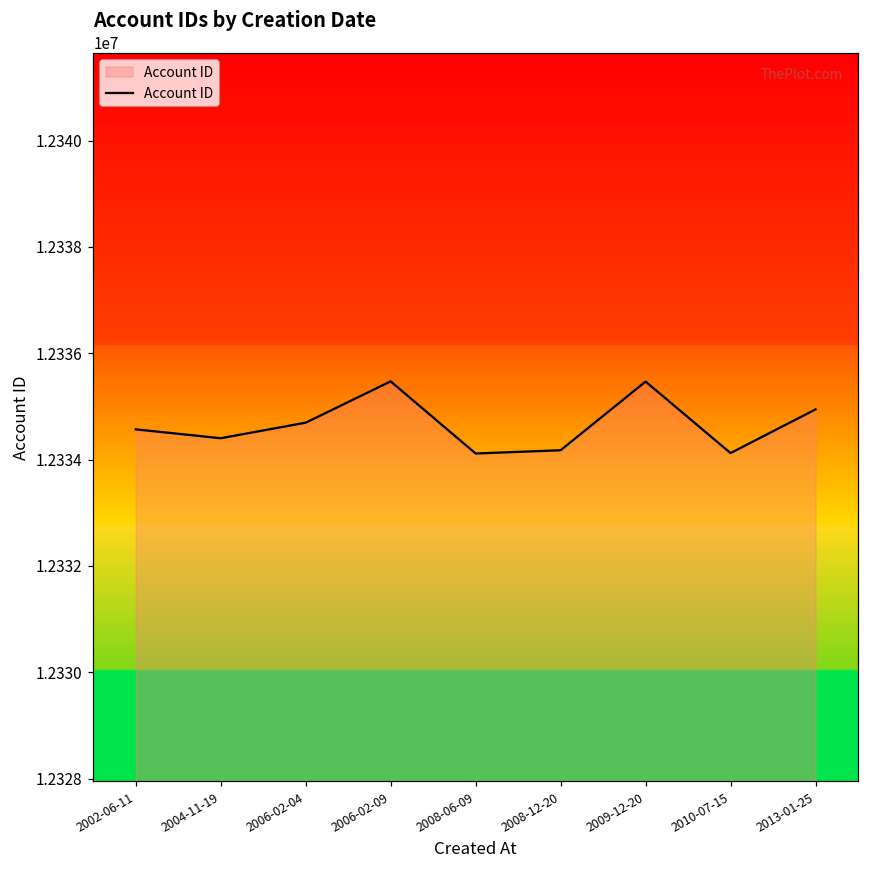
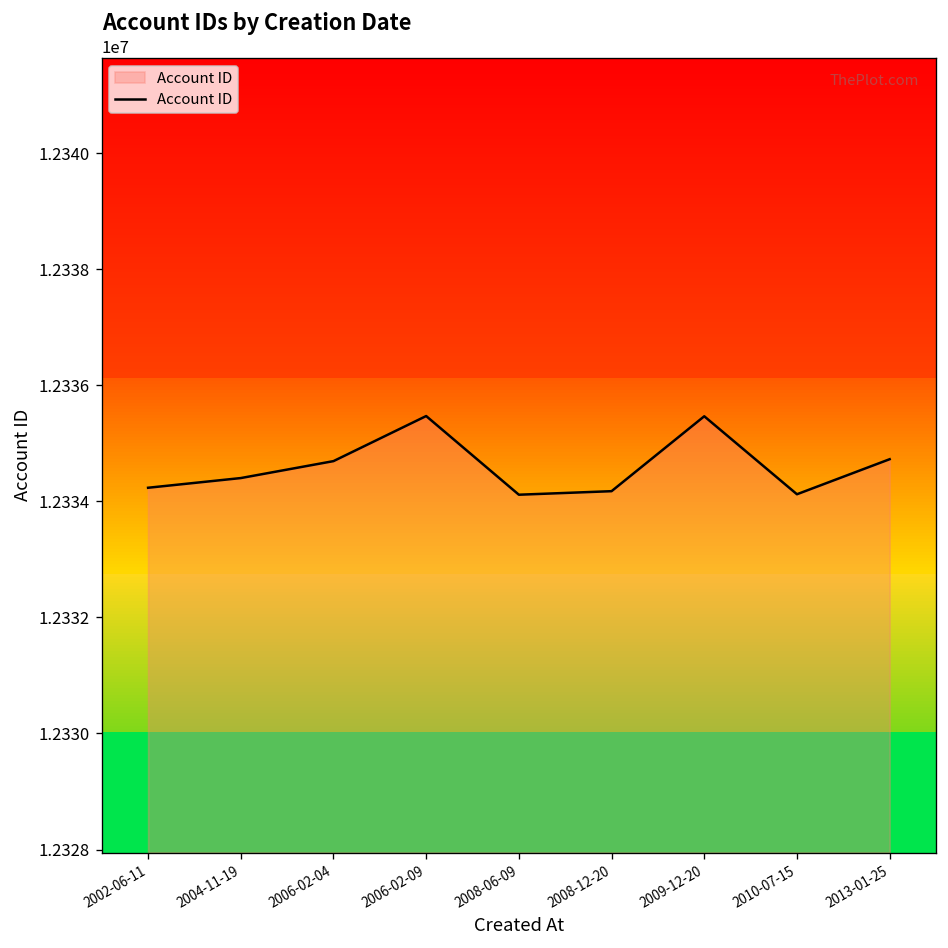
2002-06-11: 12334600 -> 12334200
2013-01-25: 12334900 -> 12334700
